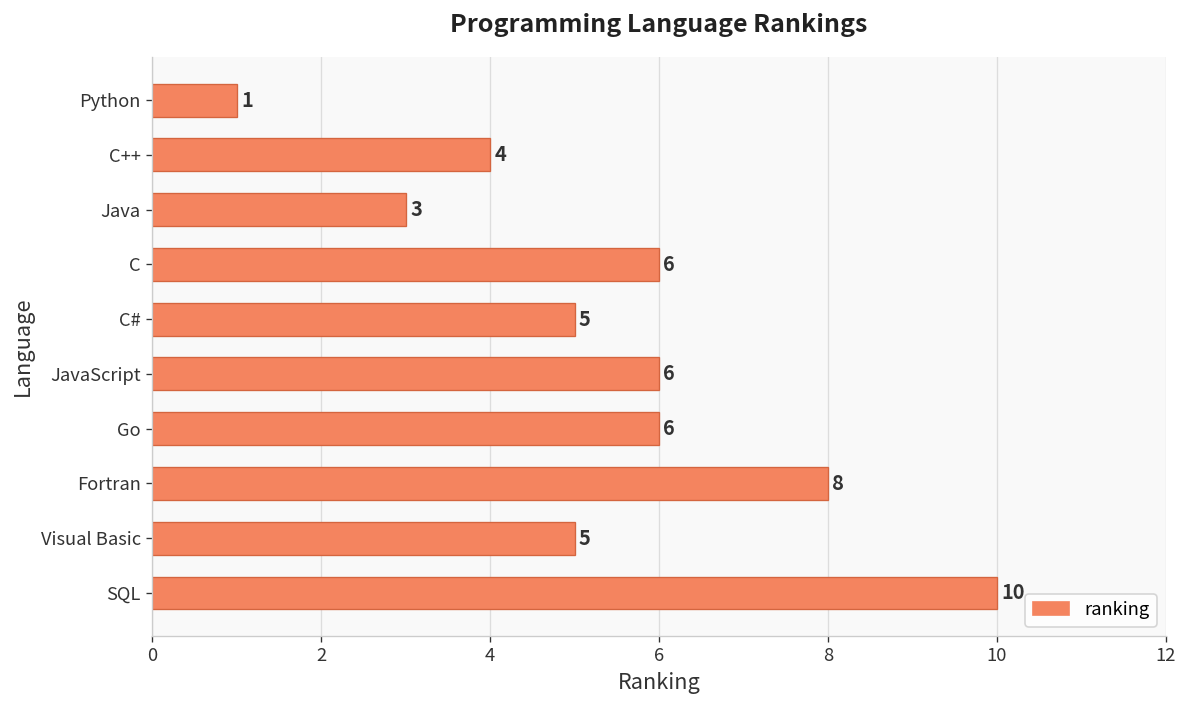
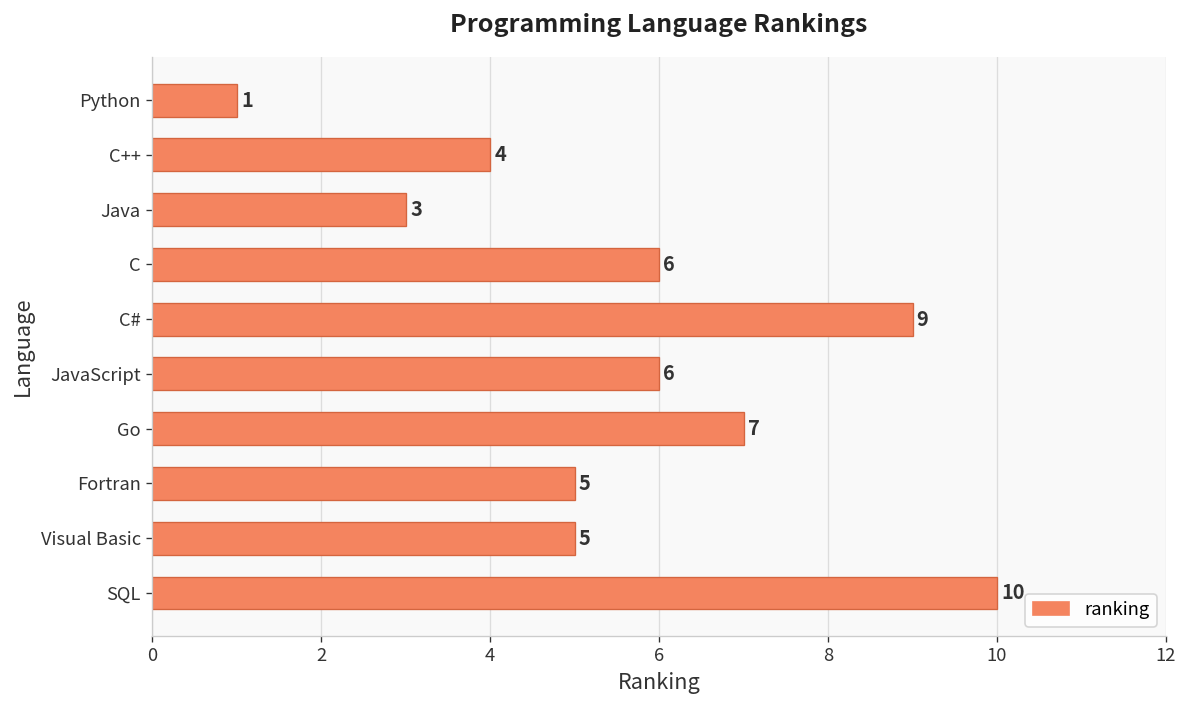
C#: 5 -> 9
Go: 6 -> 7
Fortran: 8 -> 5
